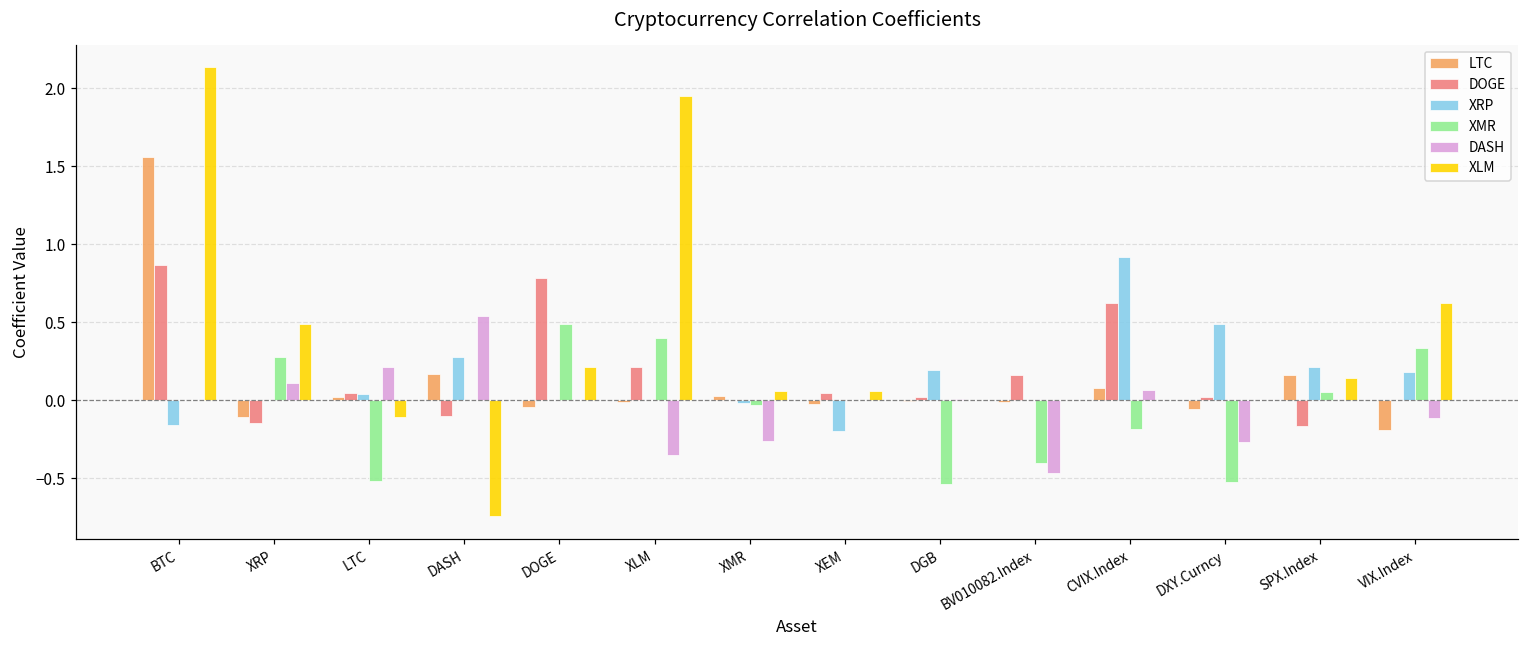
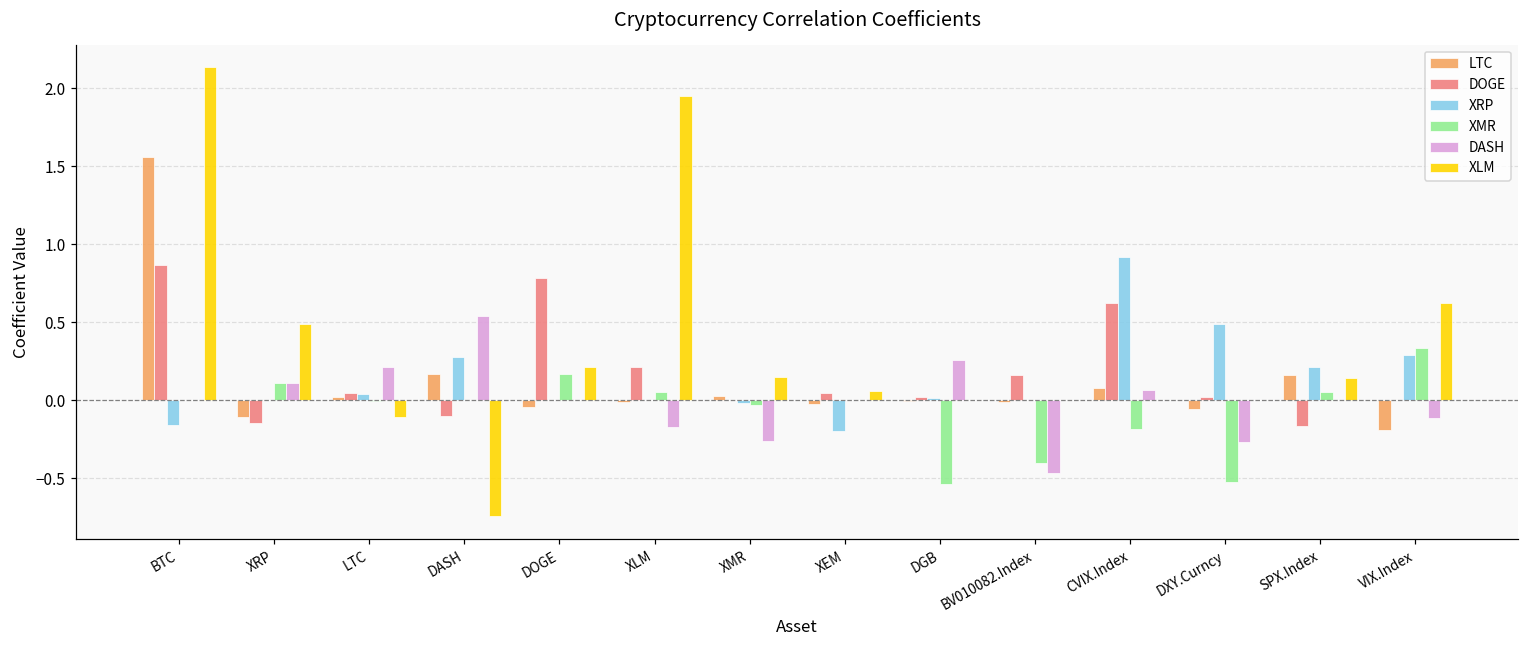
XMR, XRP: 0.28 -> 0.11
XMR, LTC: -0.52 -> 0.00
XMR, DOGE: 0.49 -> 0.17
XMR, XLM: 0.40 -> 0.05
DASH, XLM: -0.35 -> -0.18
XLM, XMR: 0.06 -> 0.15
XRP, DGB: 0.19 -> 0.01
DASH, DGB: 0.01 -> 0.26
XRP, VIX.Index: 0.18 -> 0.29
